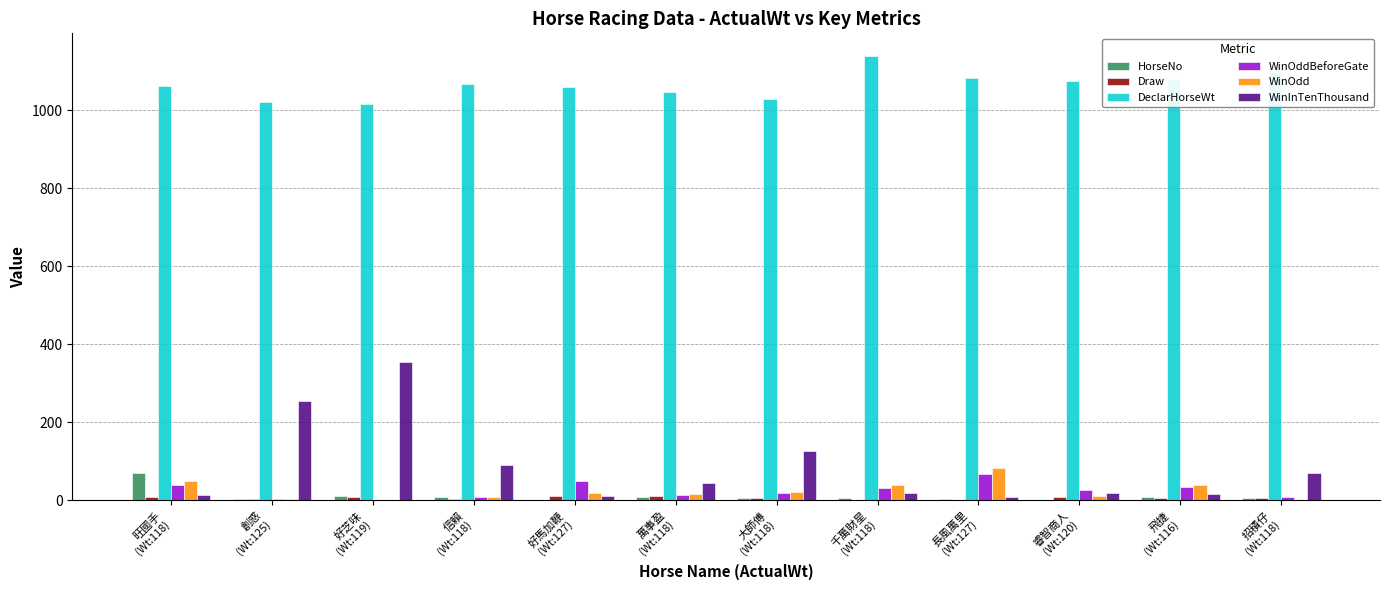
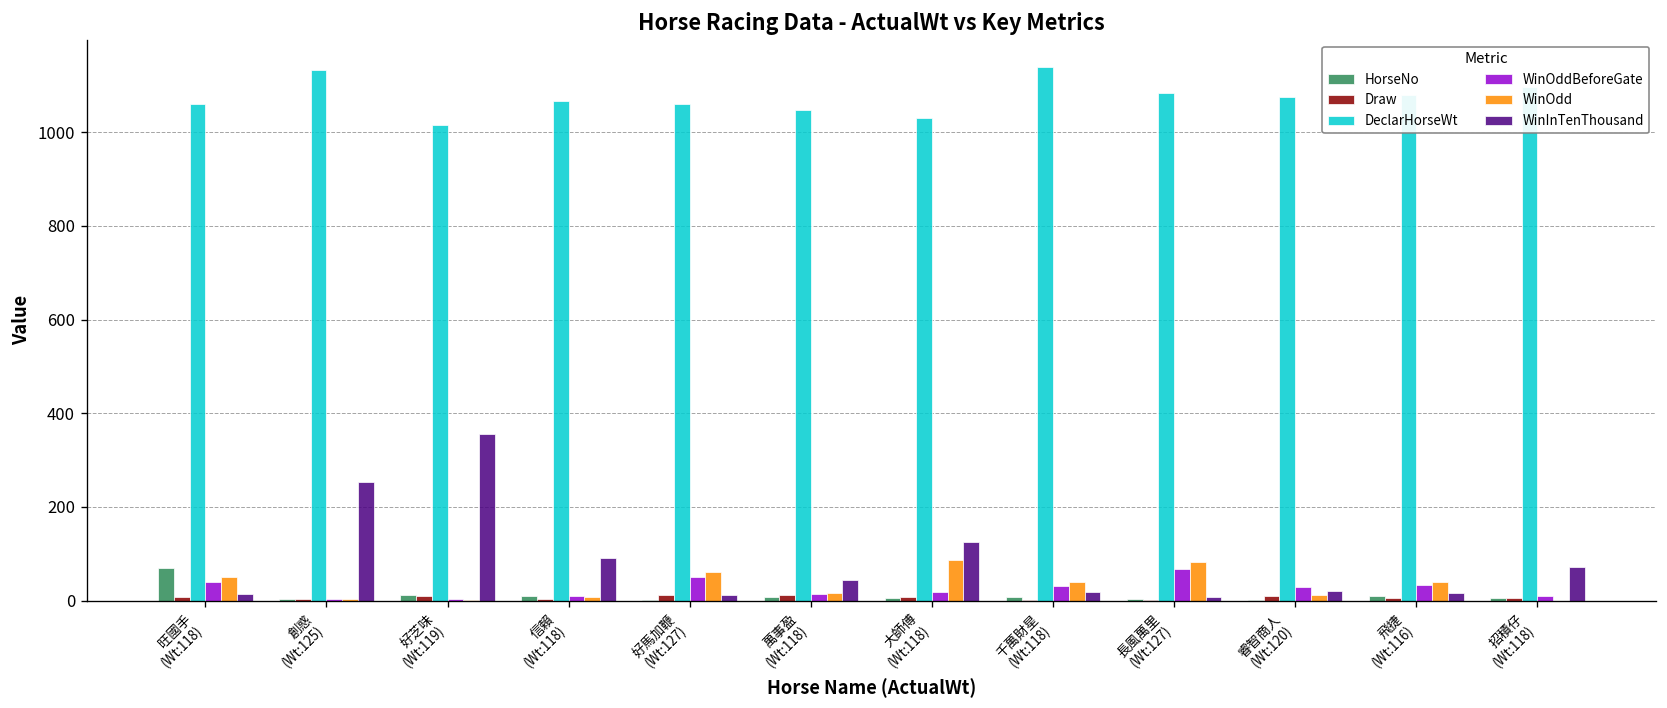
DeclarHorseWt, 創惑 (Wt:125): 1020 -> 1130
WinOdd, 好馬加鞭 (Wt:127): 20 -> 60
WinOdd, 大師傅 (Wt:118): 20 -> 90
